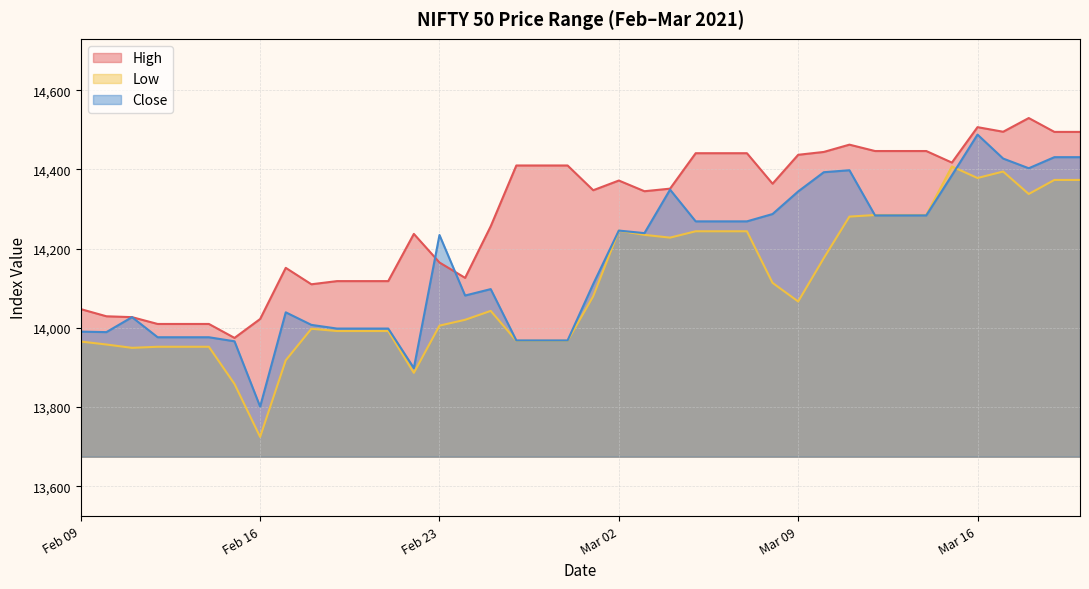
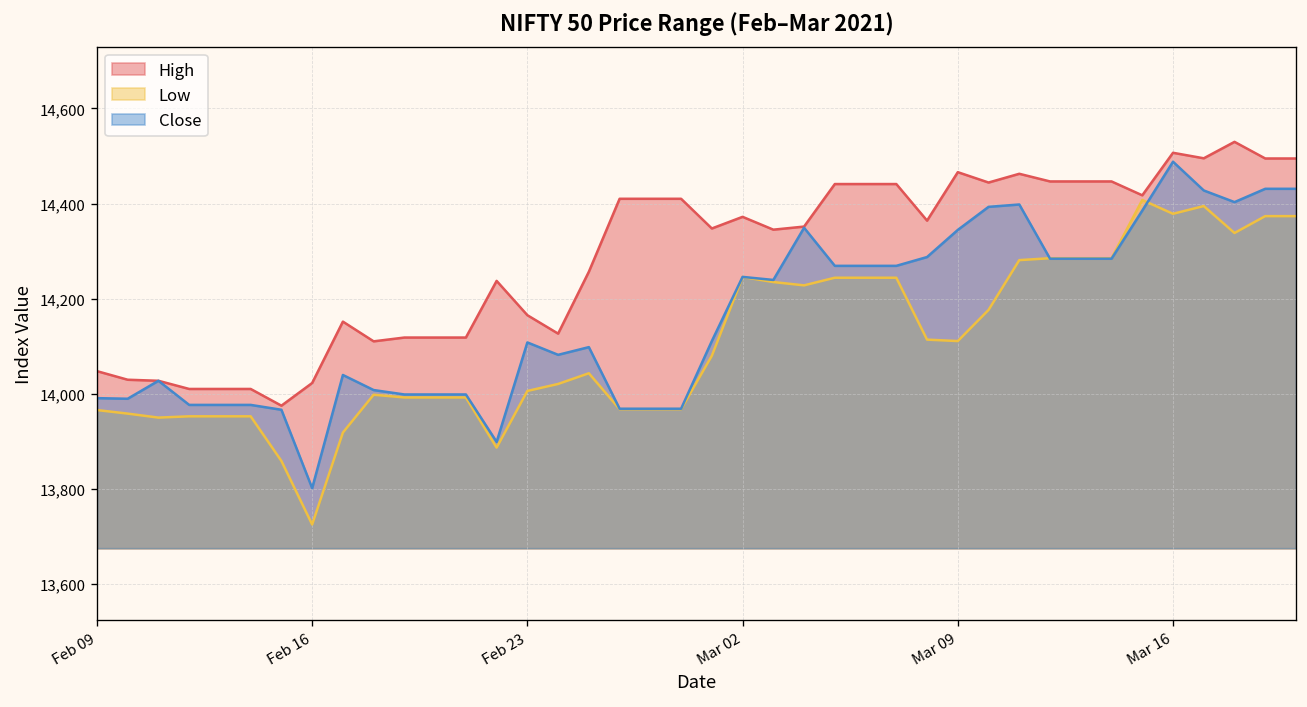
Close, Feb 23: 14,230 -> 14,110
High, Mar 09: 14,440 -> 14,470
Low, Mar 09: 14,070 -> 14,110
